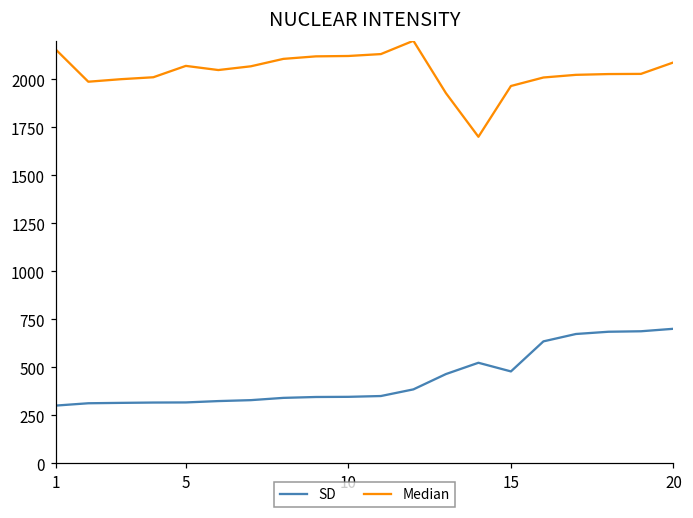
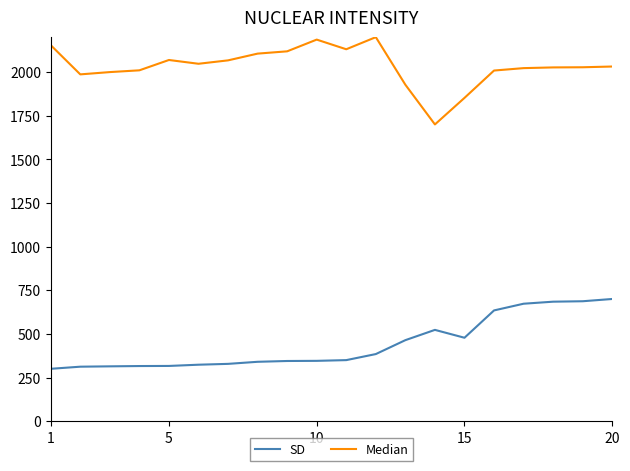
Median, 10: 2120 -> 2190
Median, 15: 1960 -> 1850
Median, 20: 2090 -> 2030
